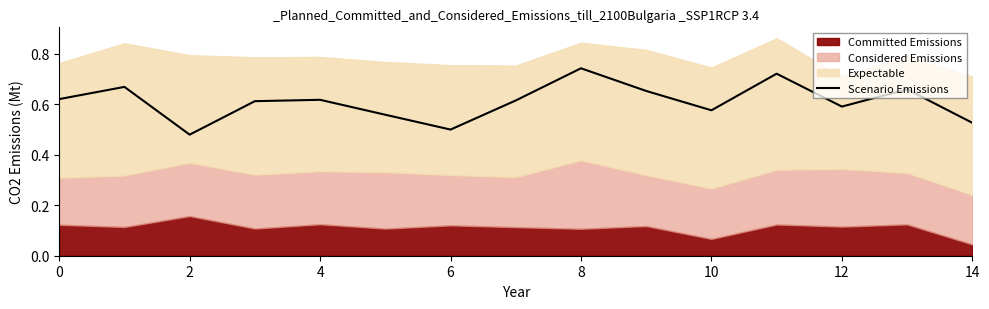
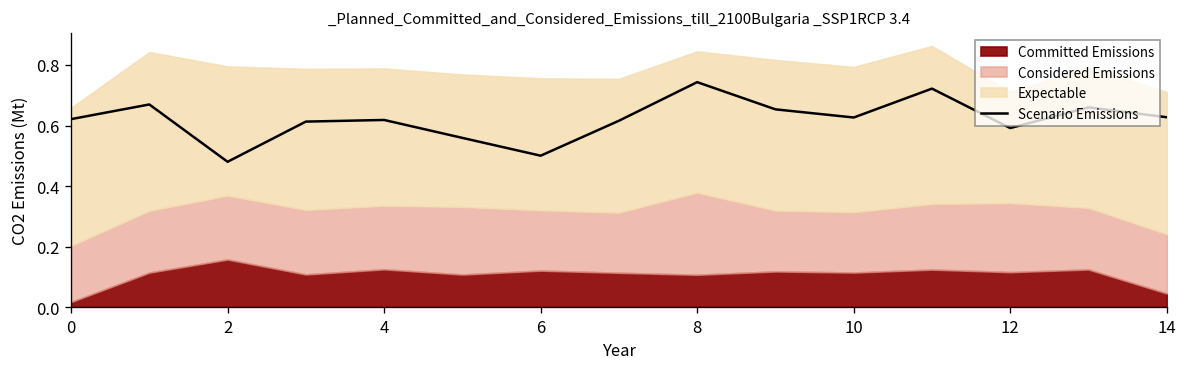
Committed Emissions, 0: 0.12 -> 0.02
Scenario Emissions, 10: 0.58 -> 0.63
Committed Emissions, 10: 0.07 -> 0.11
Scenario Emissions, 14: 0.53 -> 0.63
